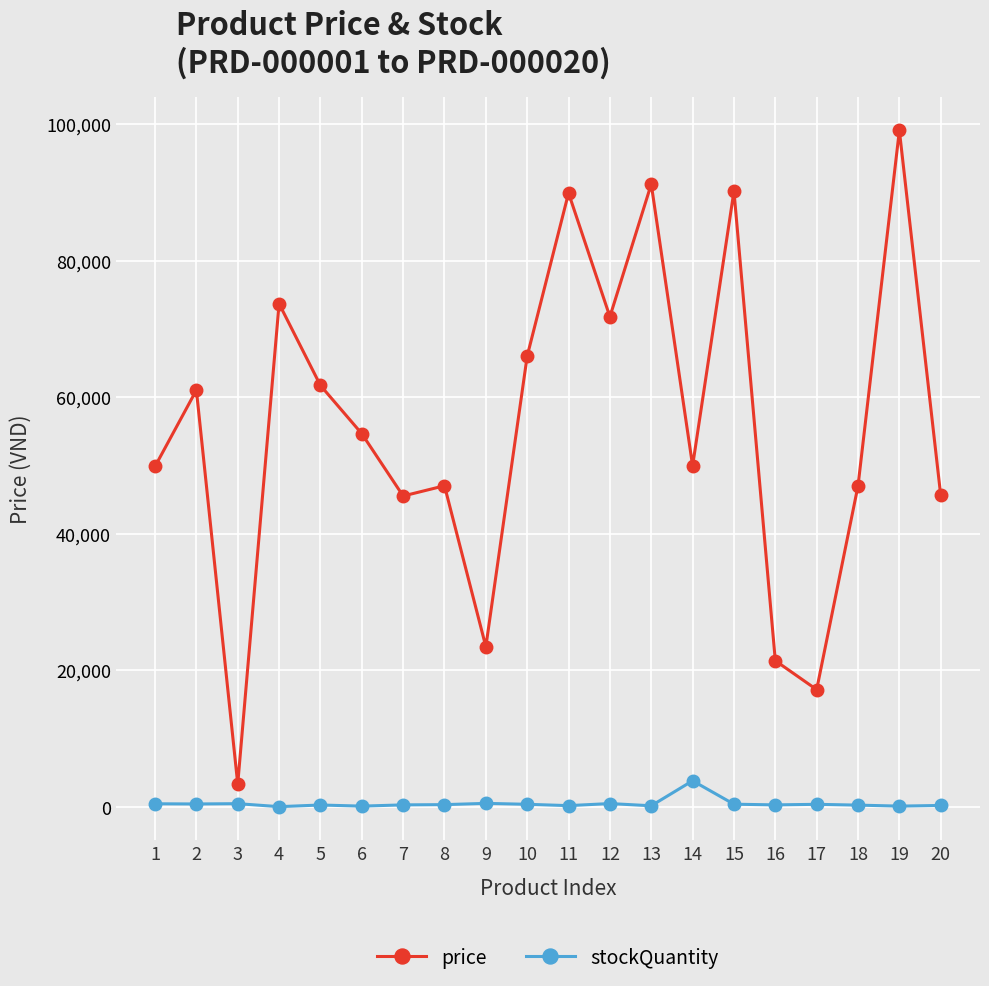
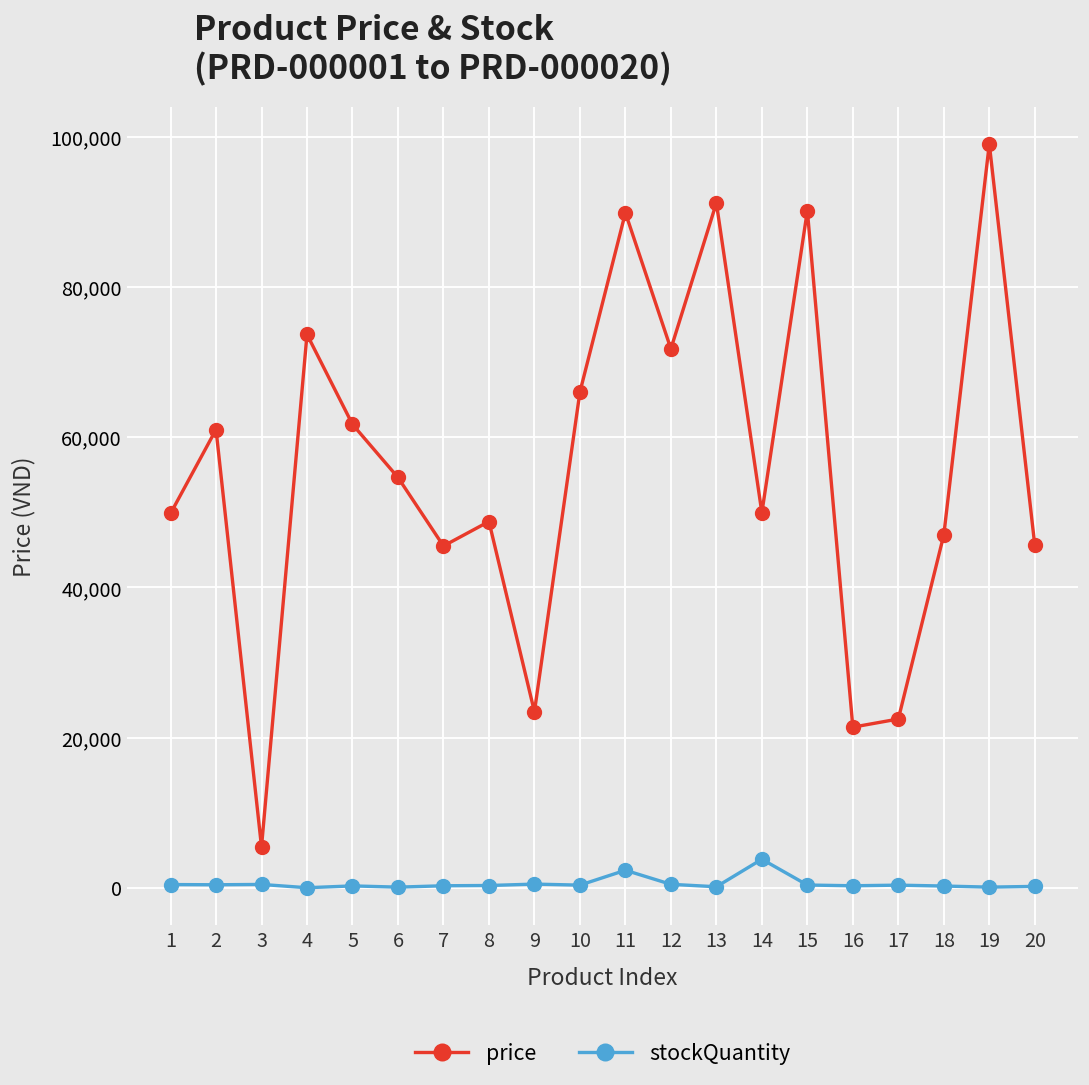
price, 3: 3,000 -> 5,000
price, 8: 47,000 -> 49,000
stockQuantity, 11: 0 -> 2,000
price, 17: 17,000 -> 22,000
